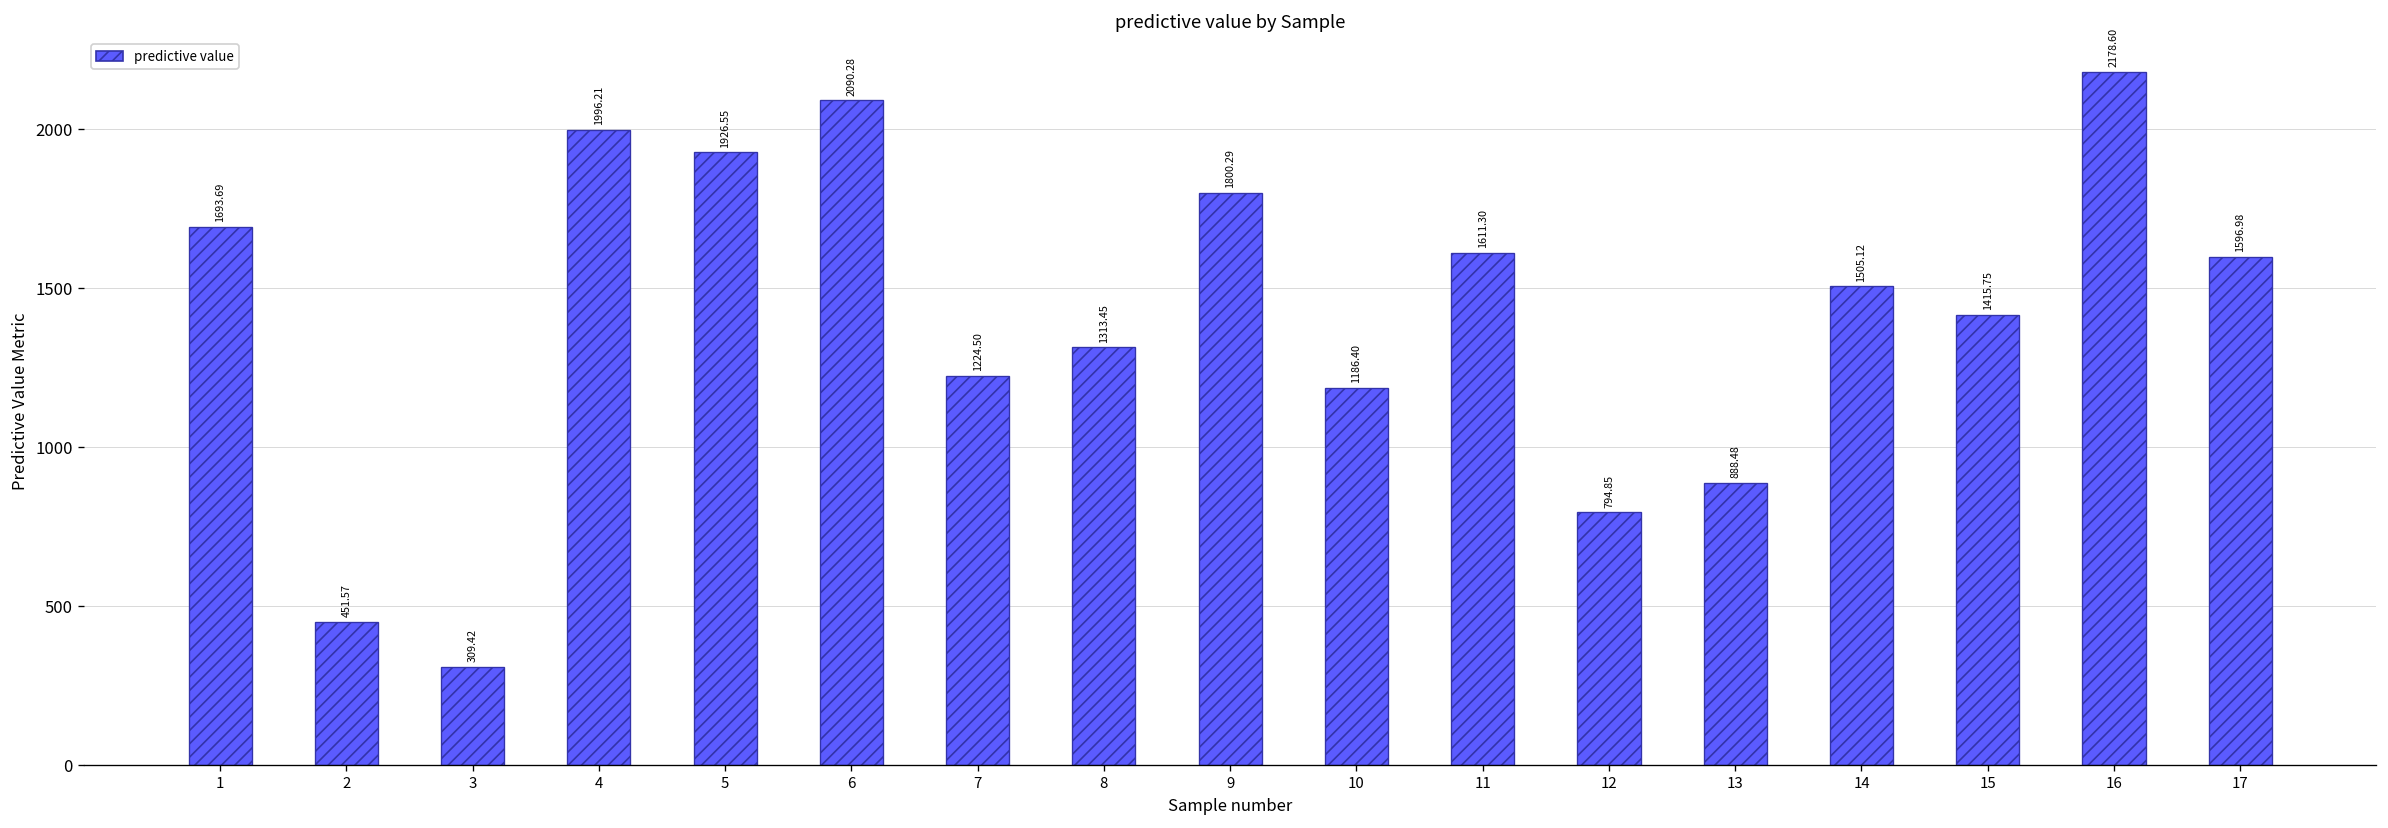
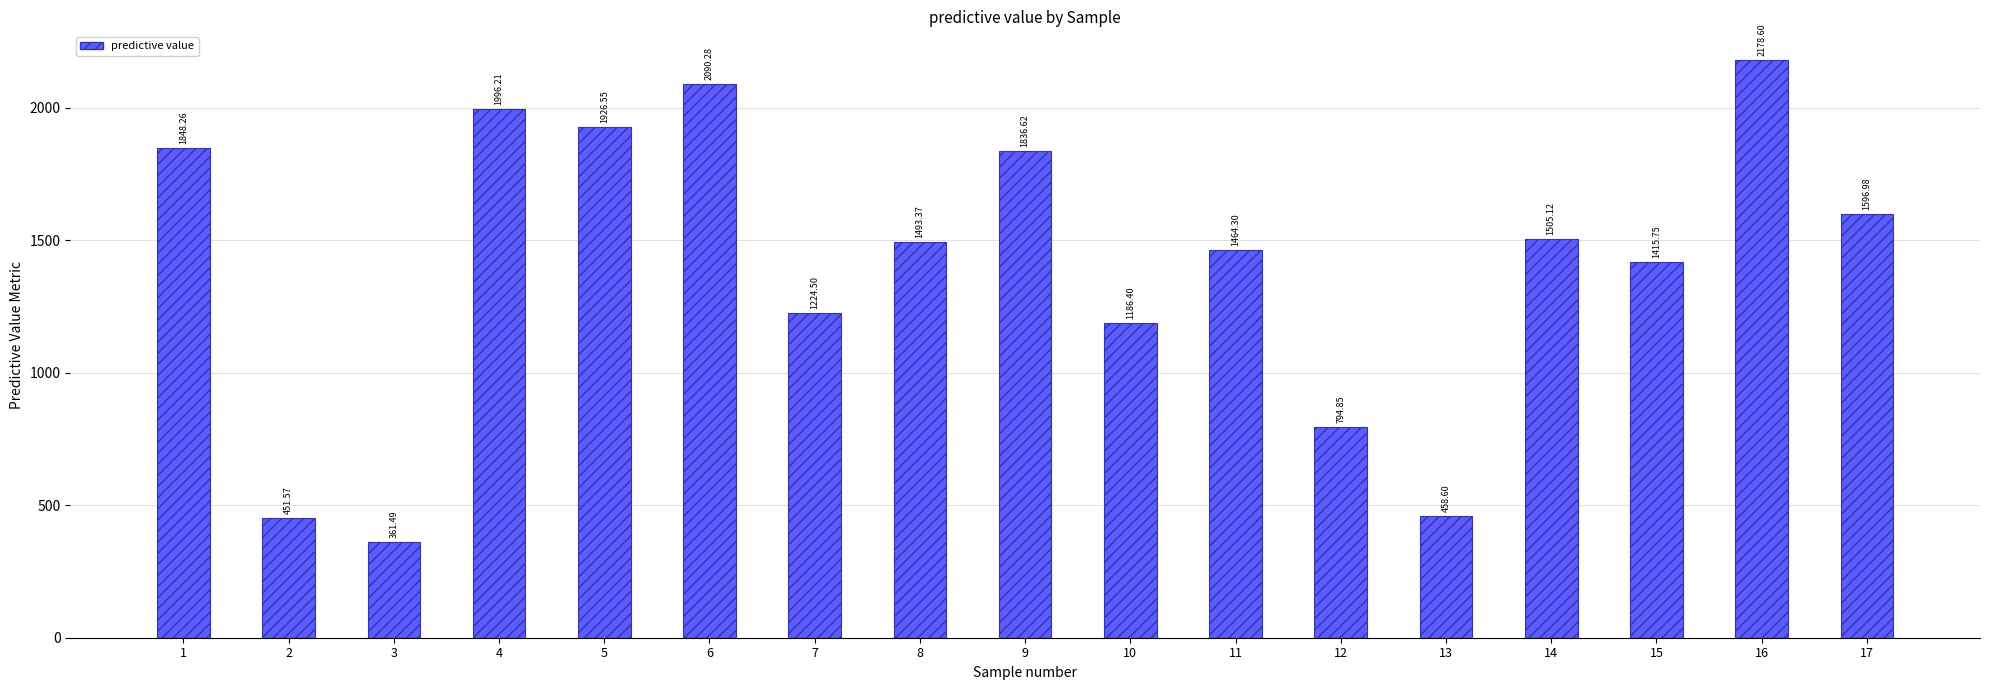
1: 1693.69 -> 1848.26
3: 309.42 -> 361.49
8: 1313.45 -> 1493.37
9: 1800.29 -> 1836.62
11: 1611.30 -> 1464.30
13: 888.48 -> 458.60
